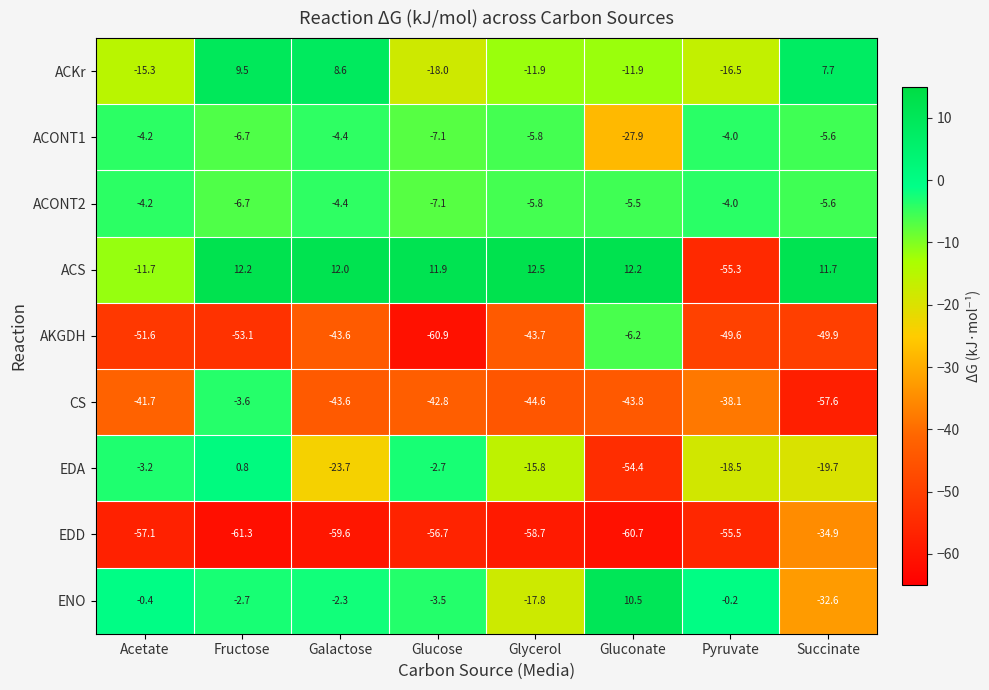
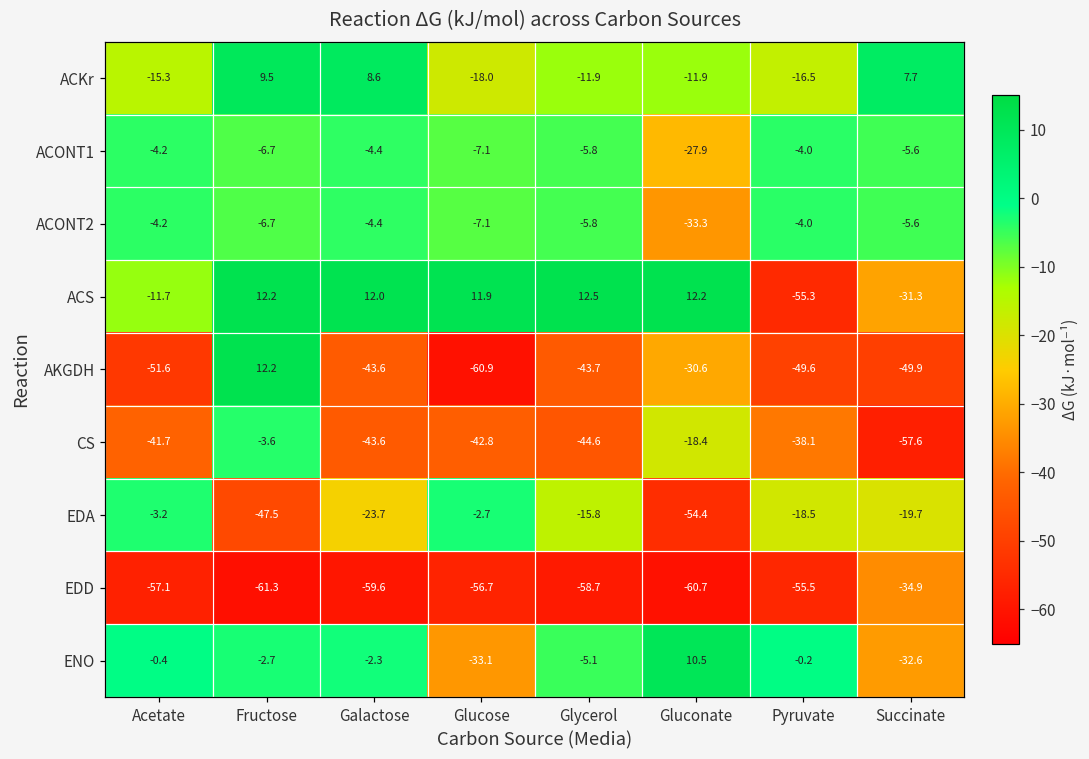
ACONT2, Gluconate: -5.5 -> -33.3
ACS, Succinate: 11.7 -> -31.3
AKGDH, Fructose: -53.1 -> 12.2
AKGDH, Gluconate: -6.2 -> -30.6
CS, Gluconate: -43.8 -> -18.4
EDA, Fructose: 0.8 -> -47.5
ENO, Glucose: -3.5 -> -33.1
ENO, Glycerol: -17.8 -> -5.1
